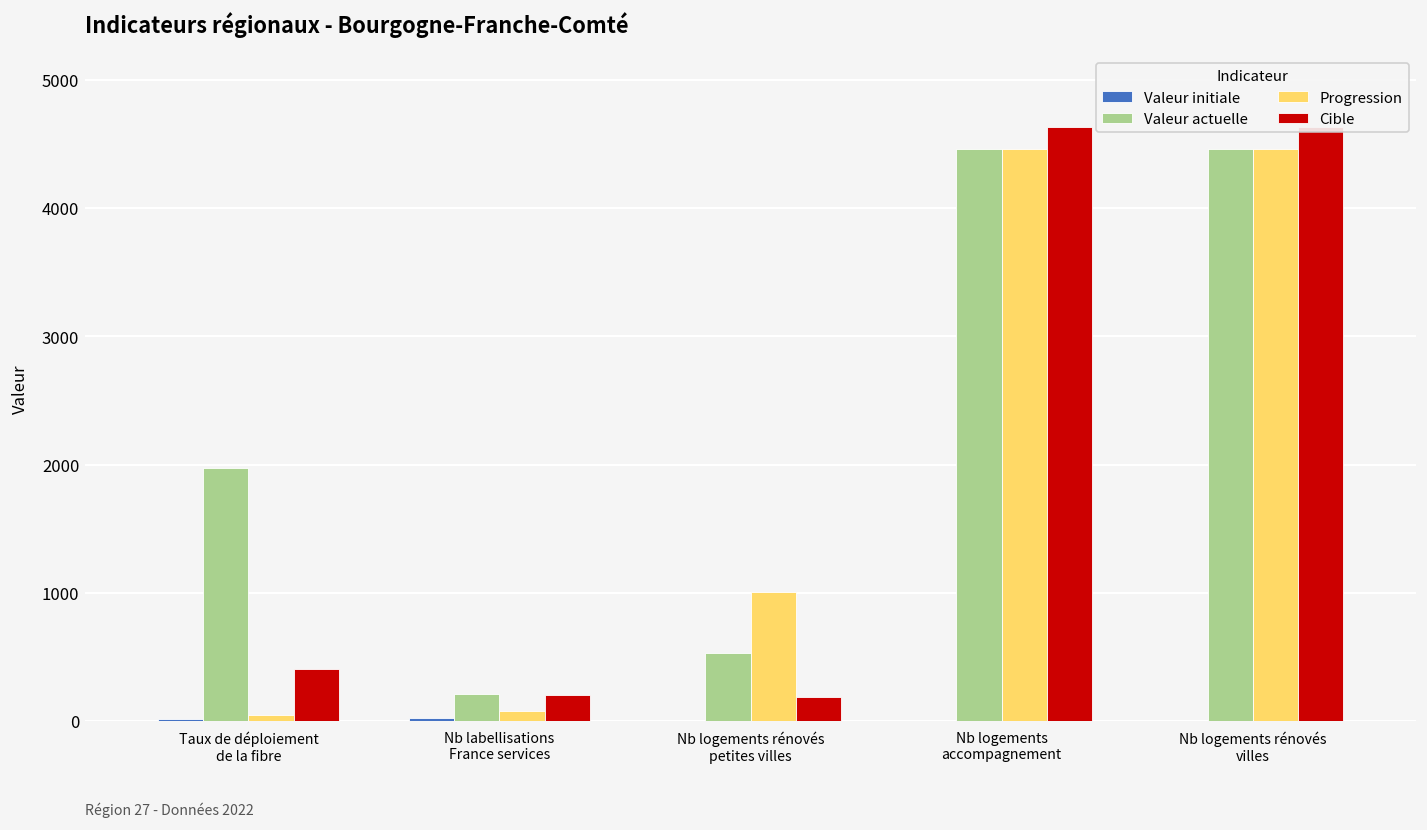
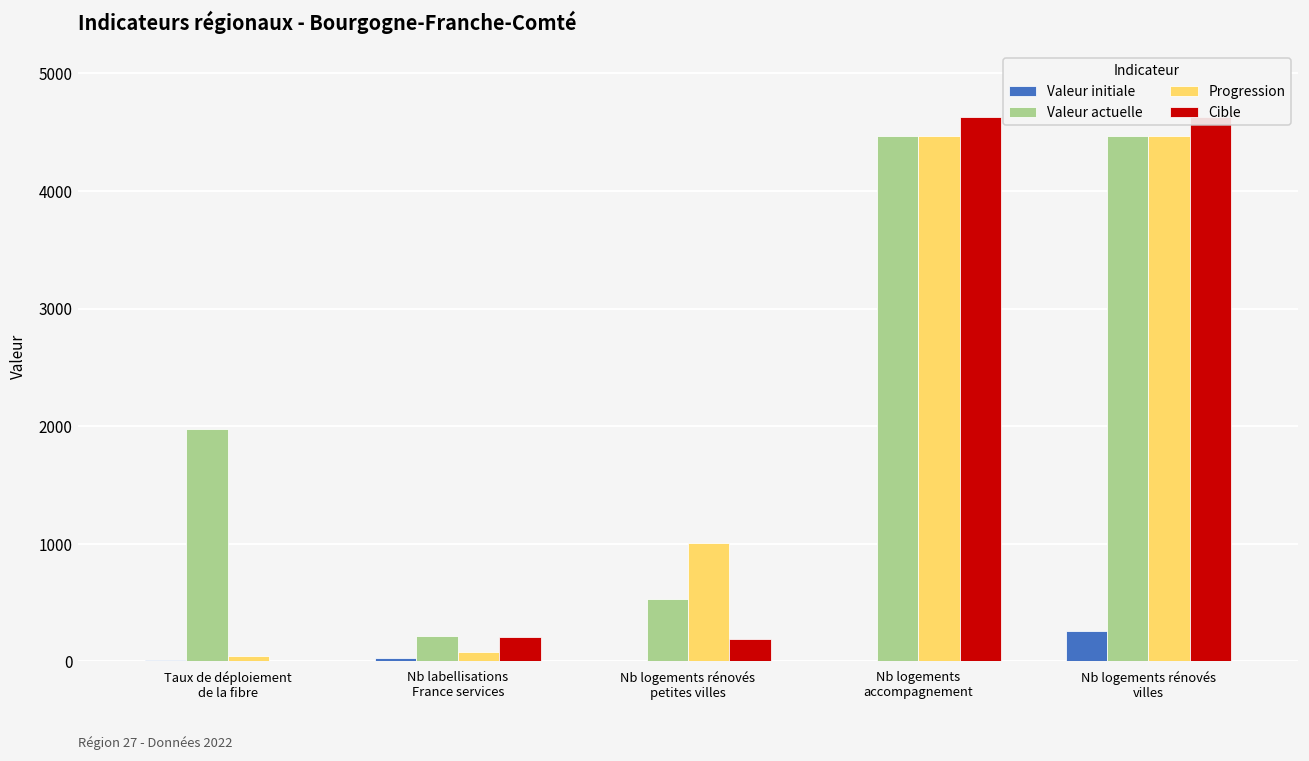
Cible, Taux de déploiement de la fibre: 410 -> 0
Valeur initiale, Nb logements rénovés villes: 0 -> 260
